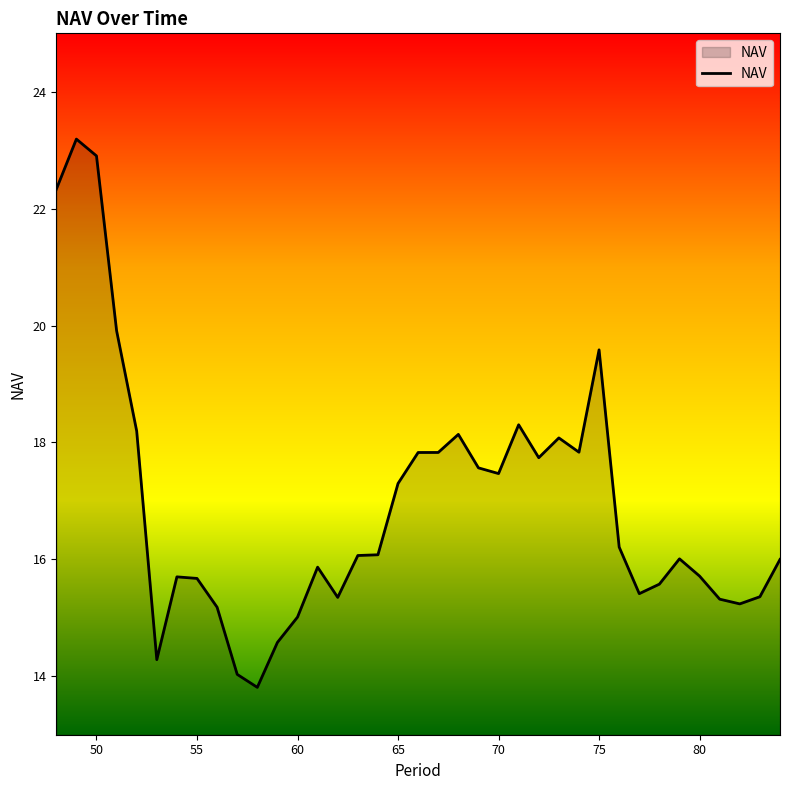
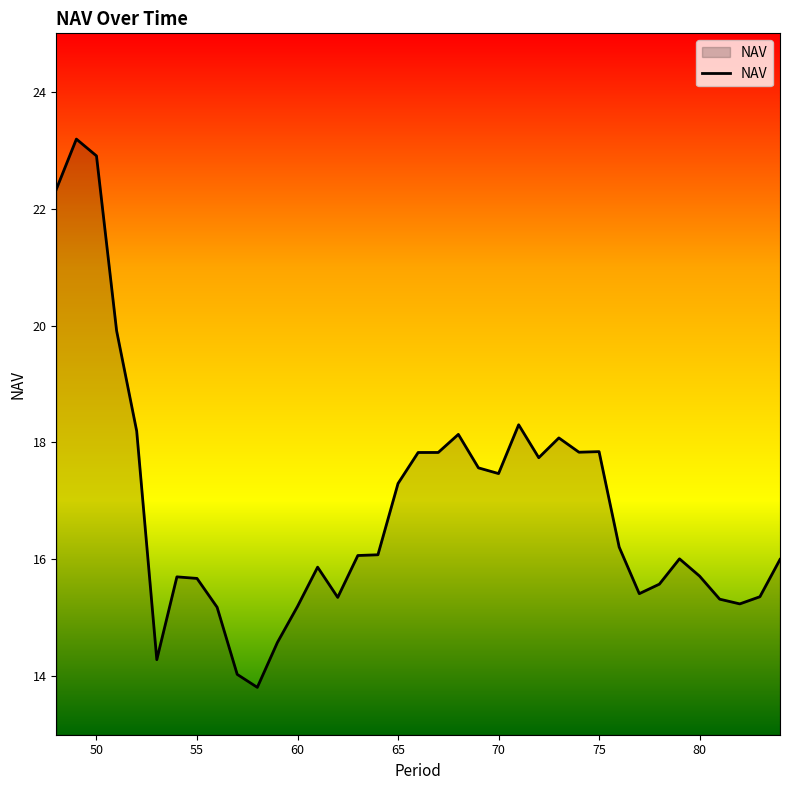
60: 15.0 -> 15.2
75: 19.6 -> 17.8
